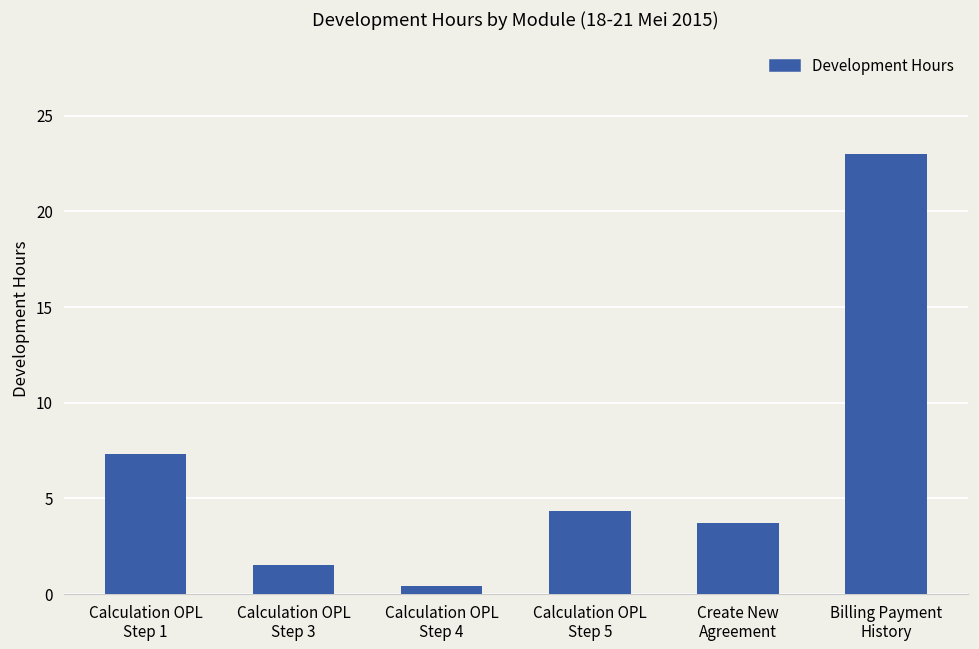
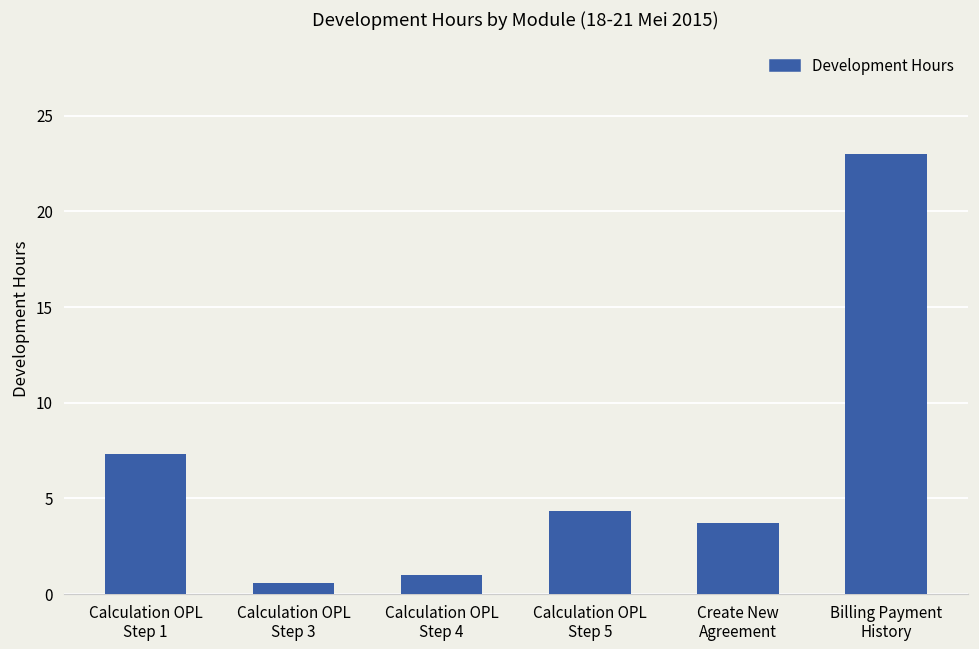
Calculation OPL Step 3: 1.5 -> 0.6
Calculation OPL Step 4: 0.4 -> 1.0
